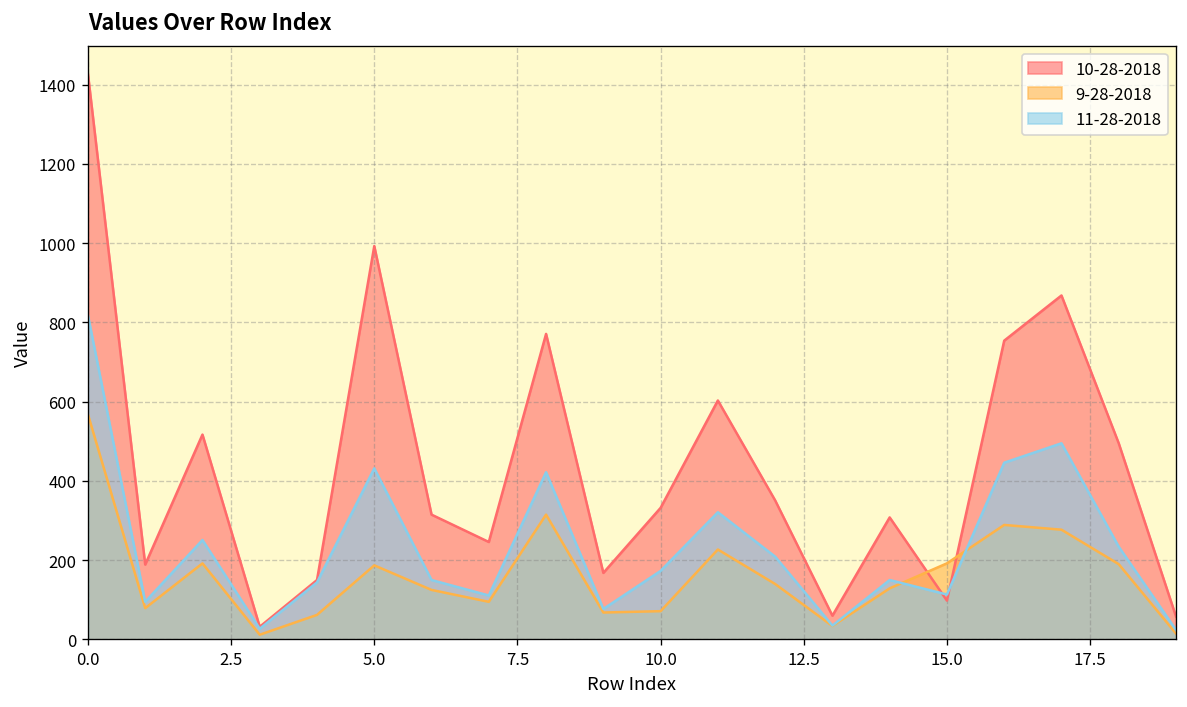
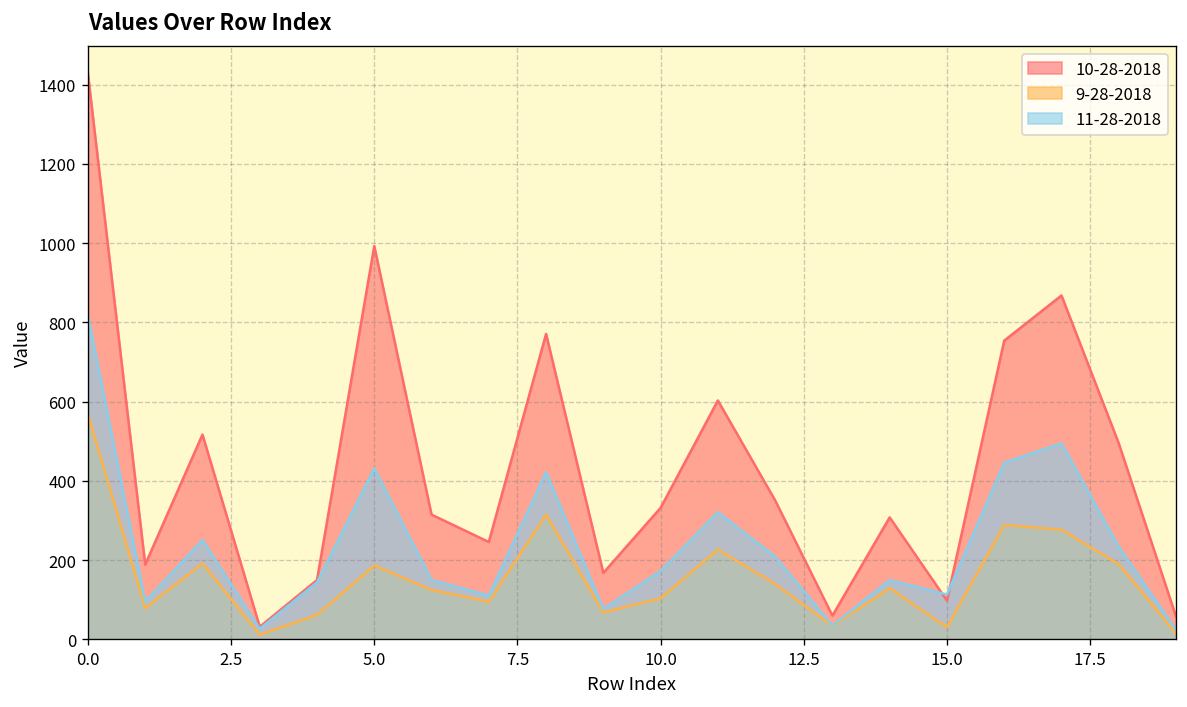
9-28-2018, 10.0: 70 -> 100
9-28-2018, 15.0: 190 -> 30
